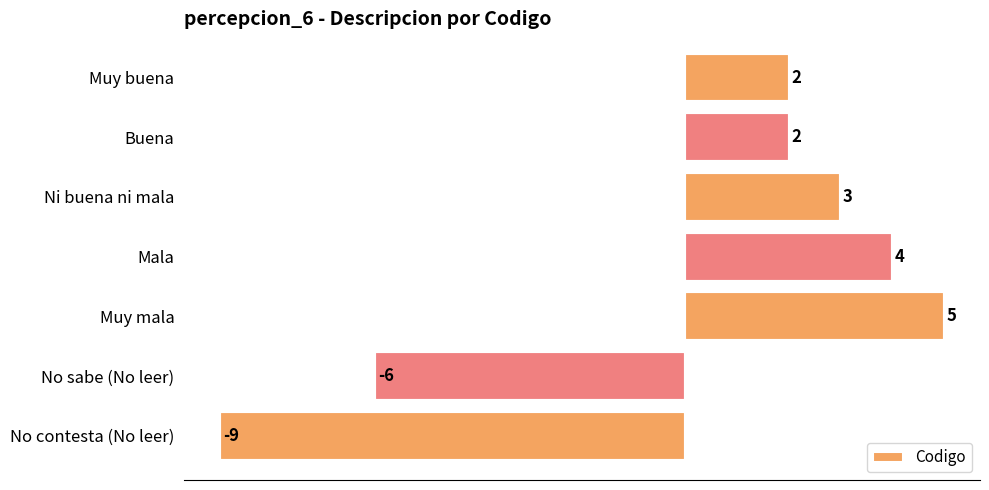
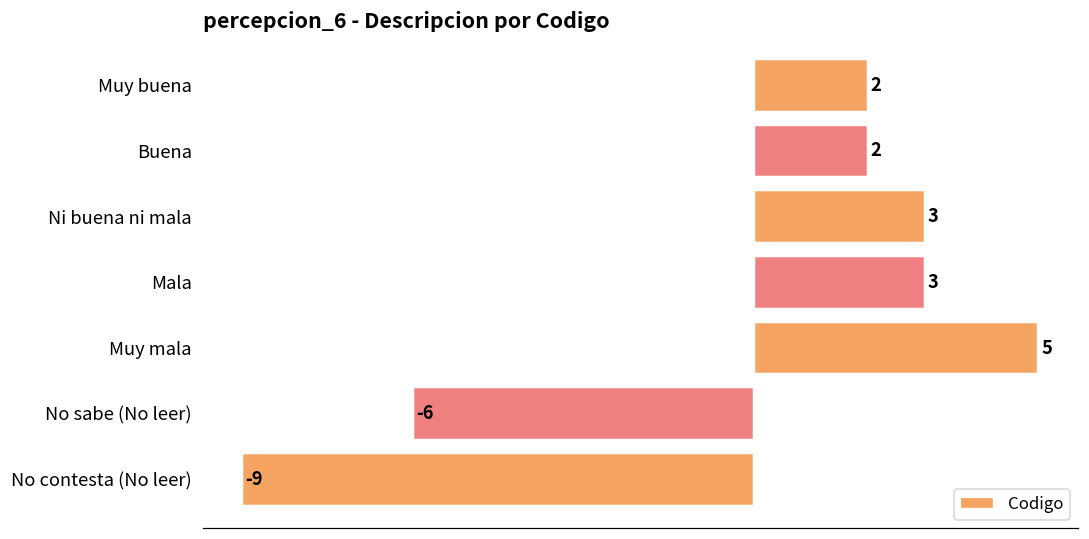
Mala: 4 -> 3
